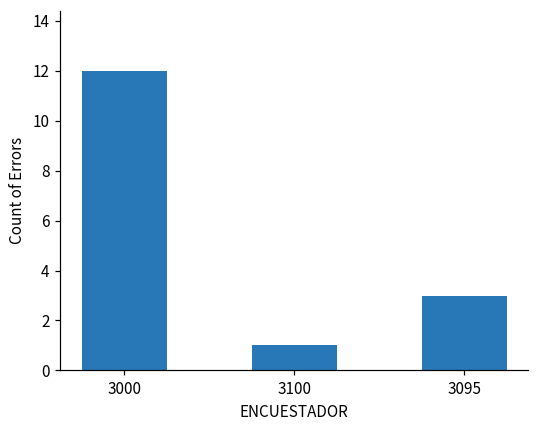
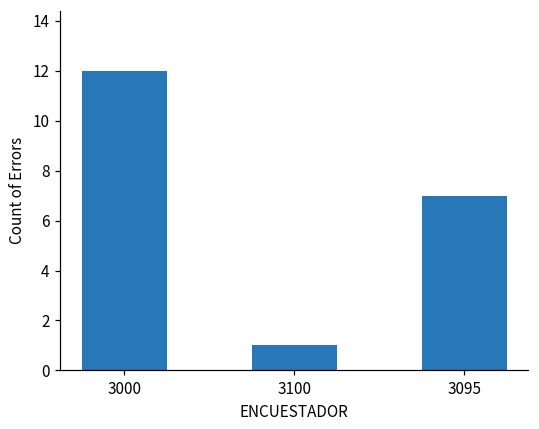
3095: 3 -> 7
